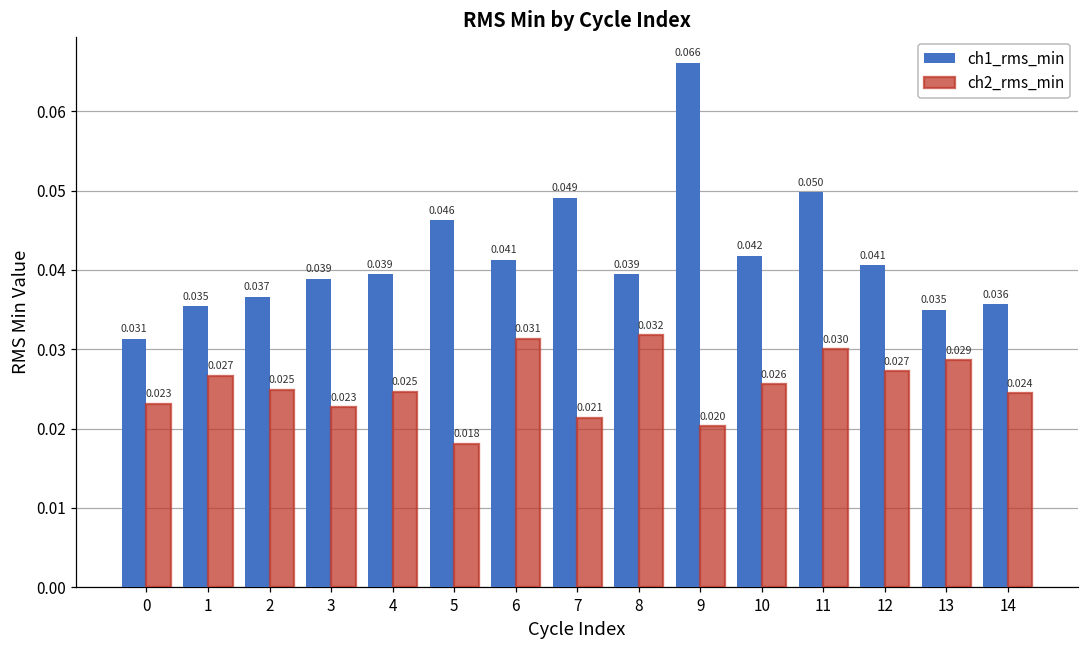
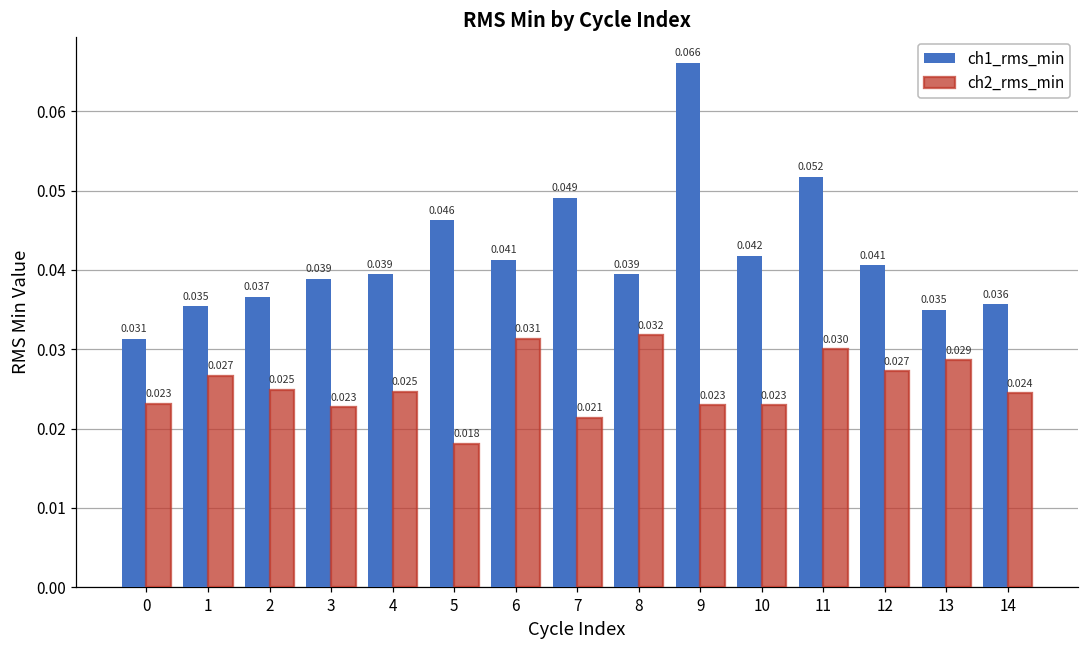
ch2_rms_min, 9: 0.020 -> 0.023
ch2_rms_min, 10: 0.026 -> 0.023
ch1_rms_min, 11: 0.050 -> 0.052
